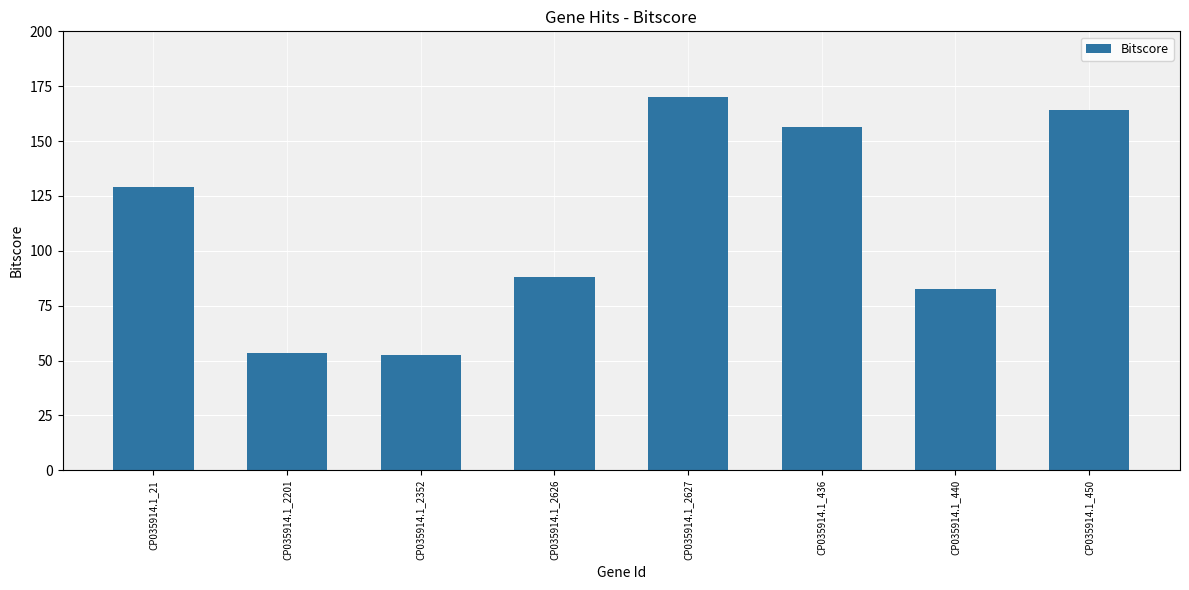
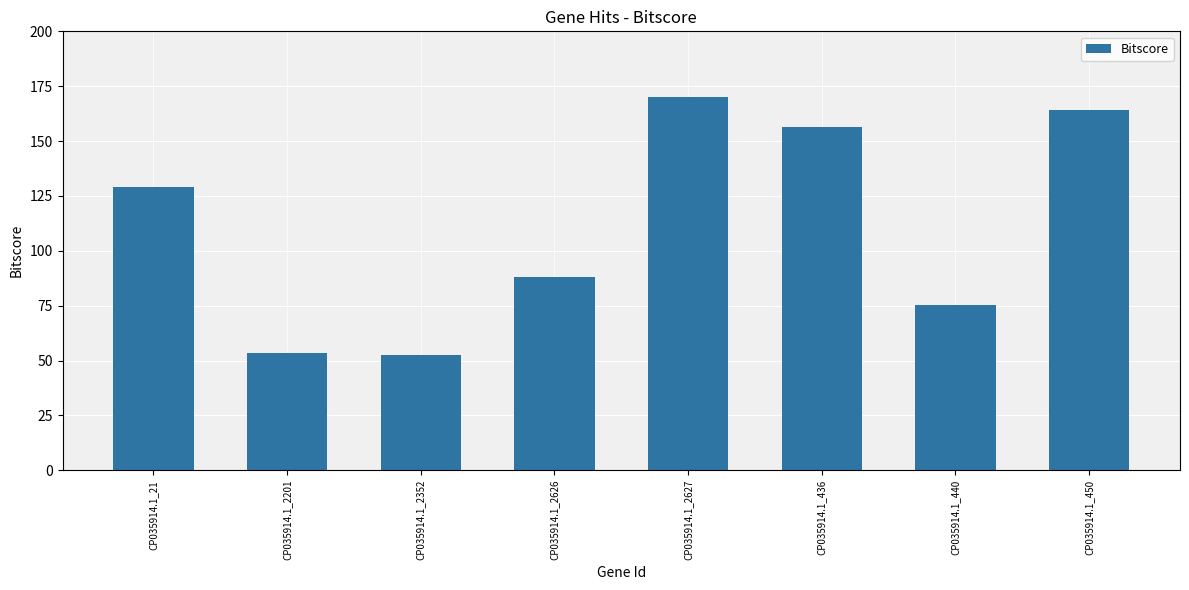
CP035914.1_440: 83 -> 75
